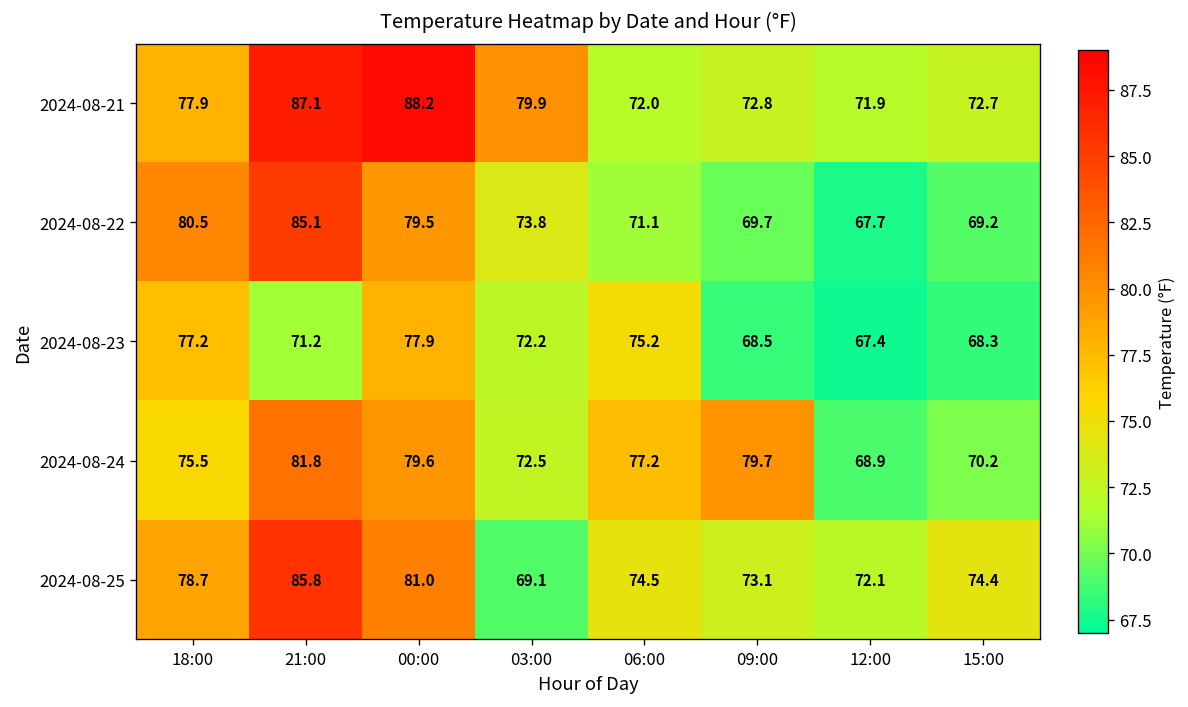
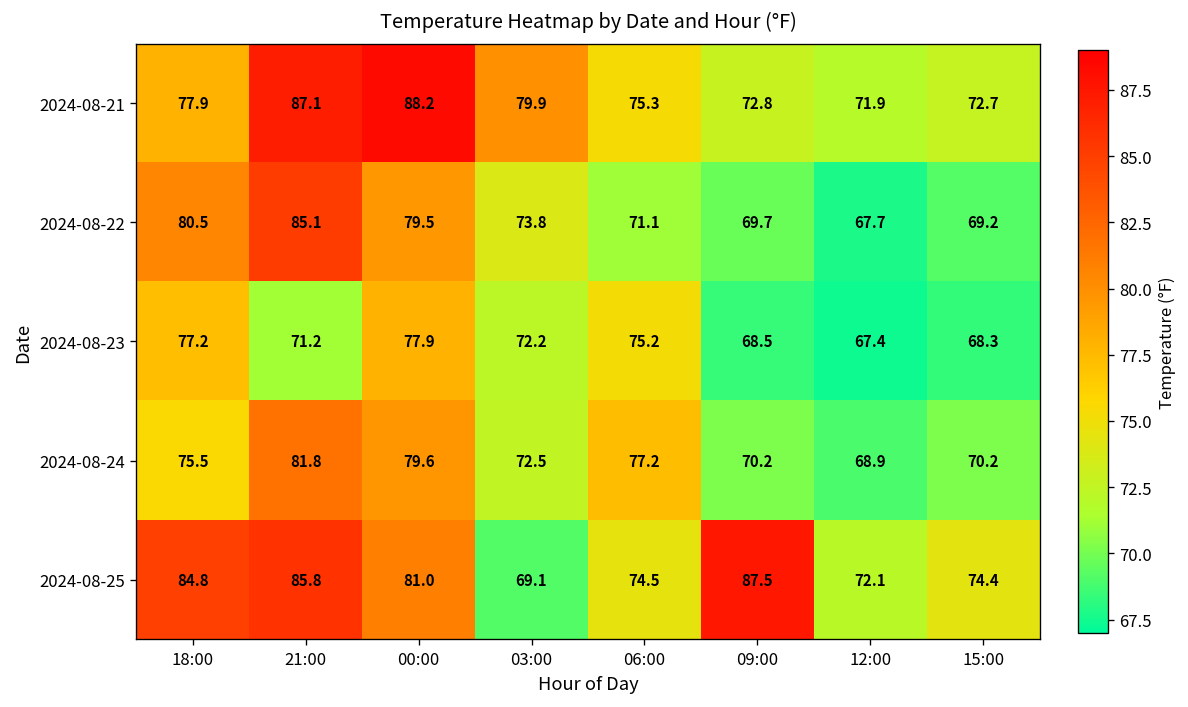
2024-08-21, 06:00: 72.0 -> 75.3
2024-08-24, 09:00: 79.7 -> 70.2
2024-08-25, 18:00: 78.7 -> 84.8
2024-08-25, 09:00: 73.1 -> 87.5
